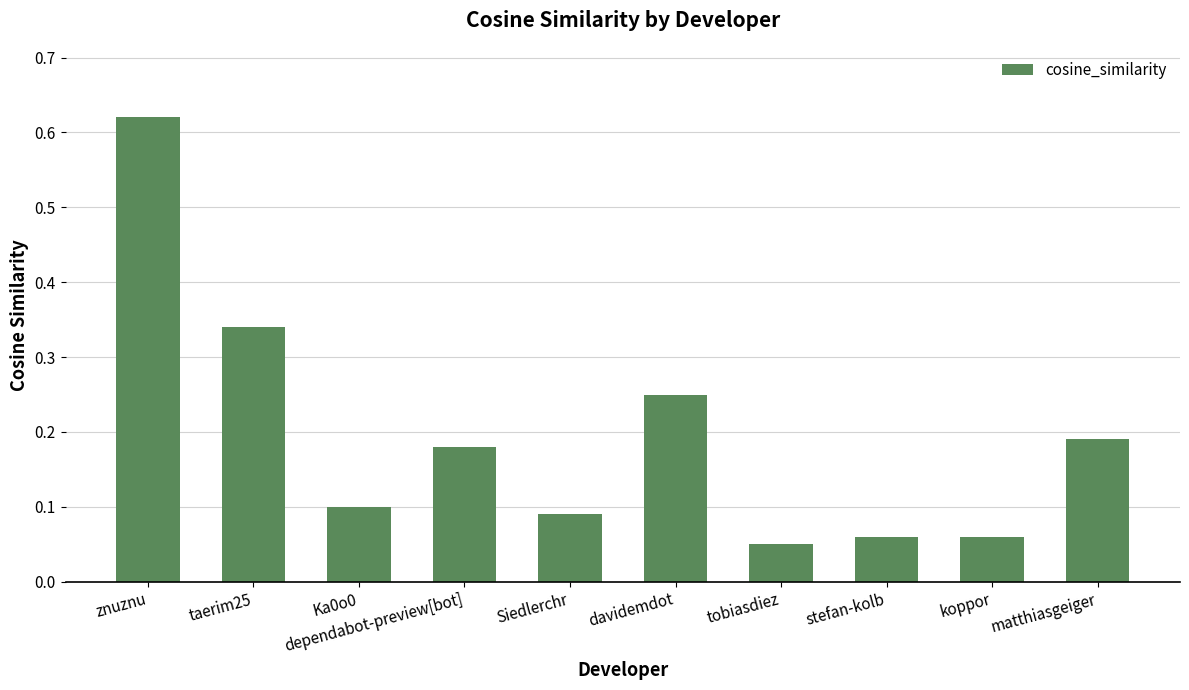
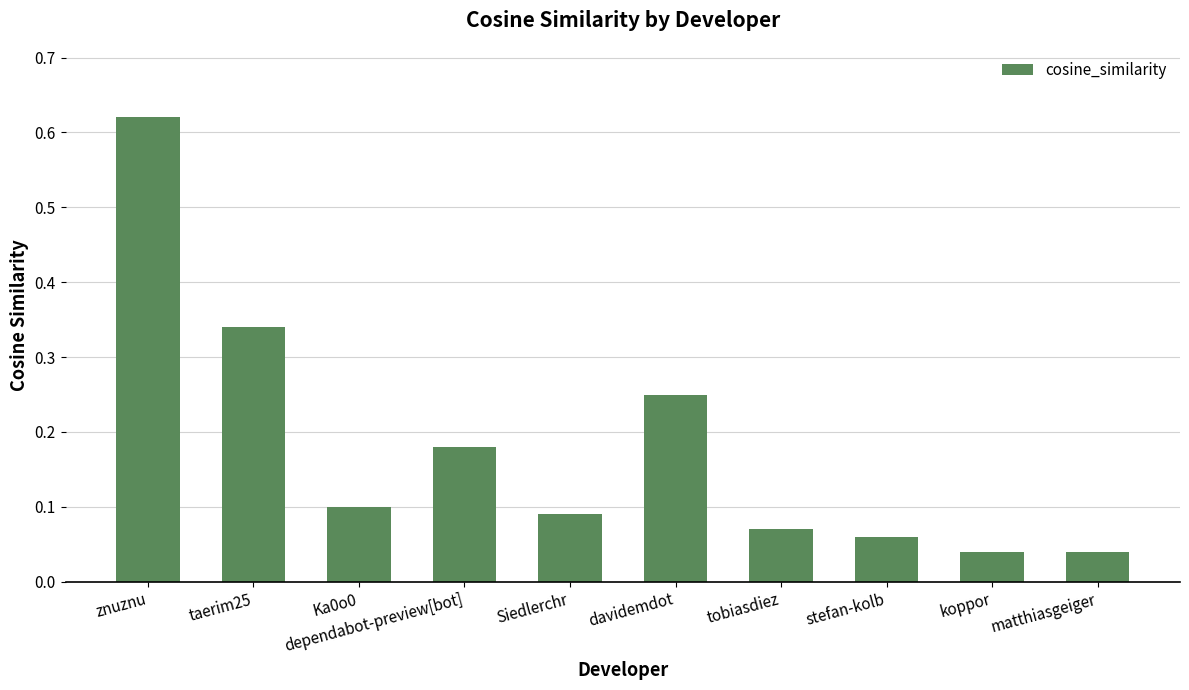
tobiasdiez: 0.05 -> 0.07
koppor: 0.06 -> 0.04
matthiasgeiger: 0.19 -> 0.04
